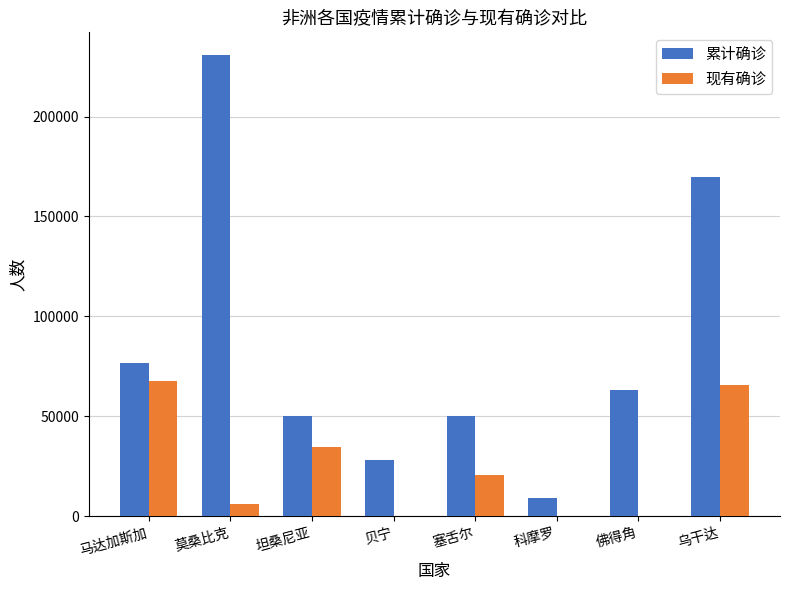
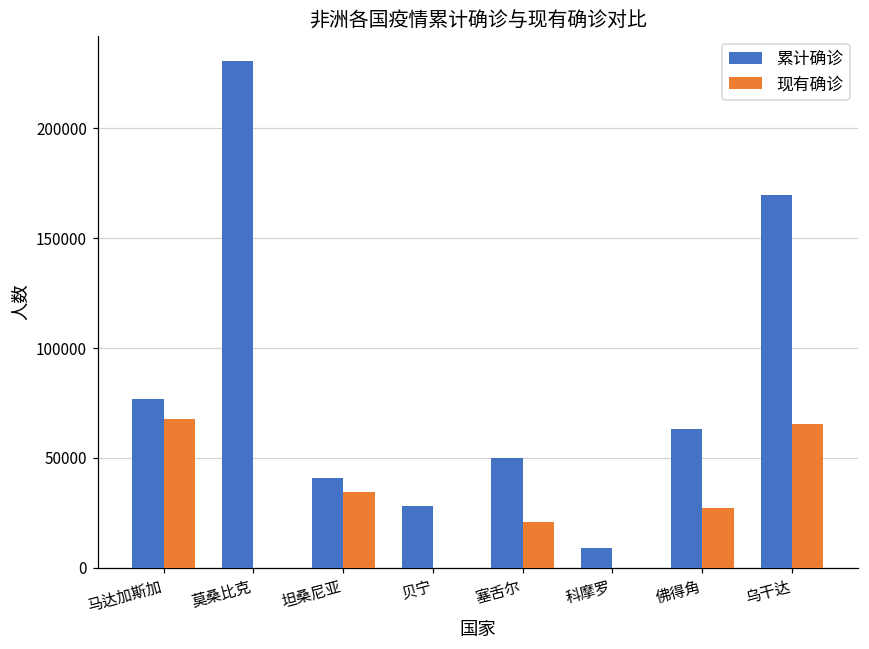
现有确诊, 莫桑比克: 6000 -> 0
累计确诊, 坦桑尼亚: 50000 -> 41000
现有确诊, 佛得角: 0 -> 27000
